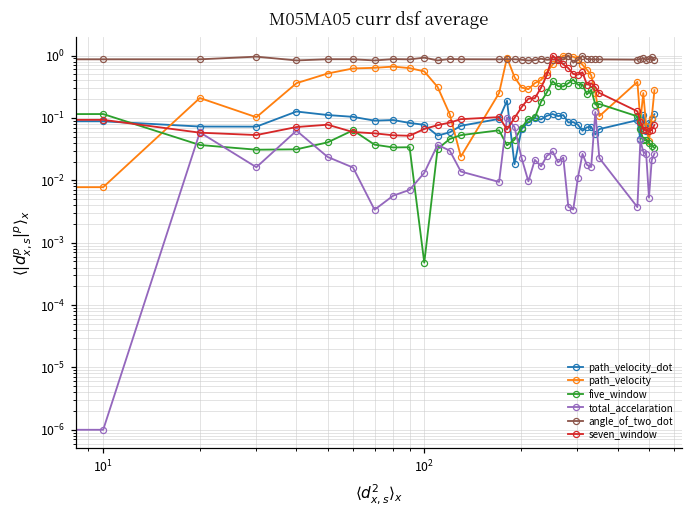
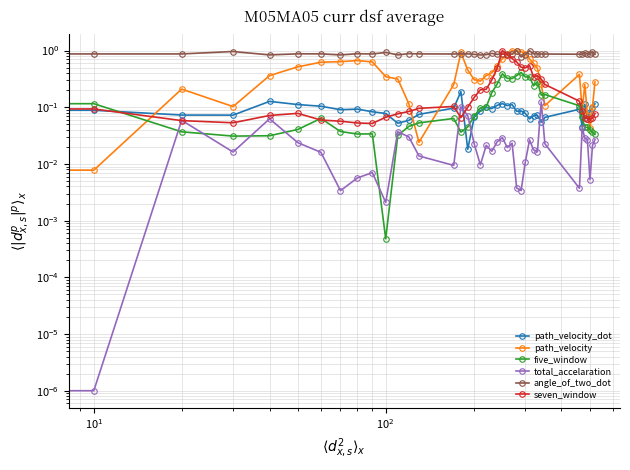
path_velocity, 10^2: 0.6 -> 0.3
total_accelaration, 10^2: 0.013 -> 0.0021
